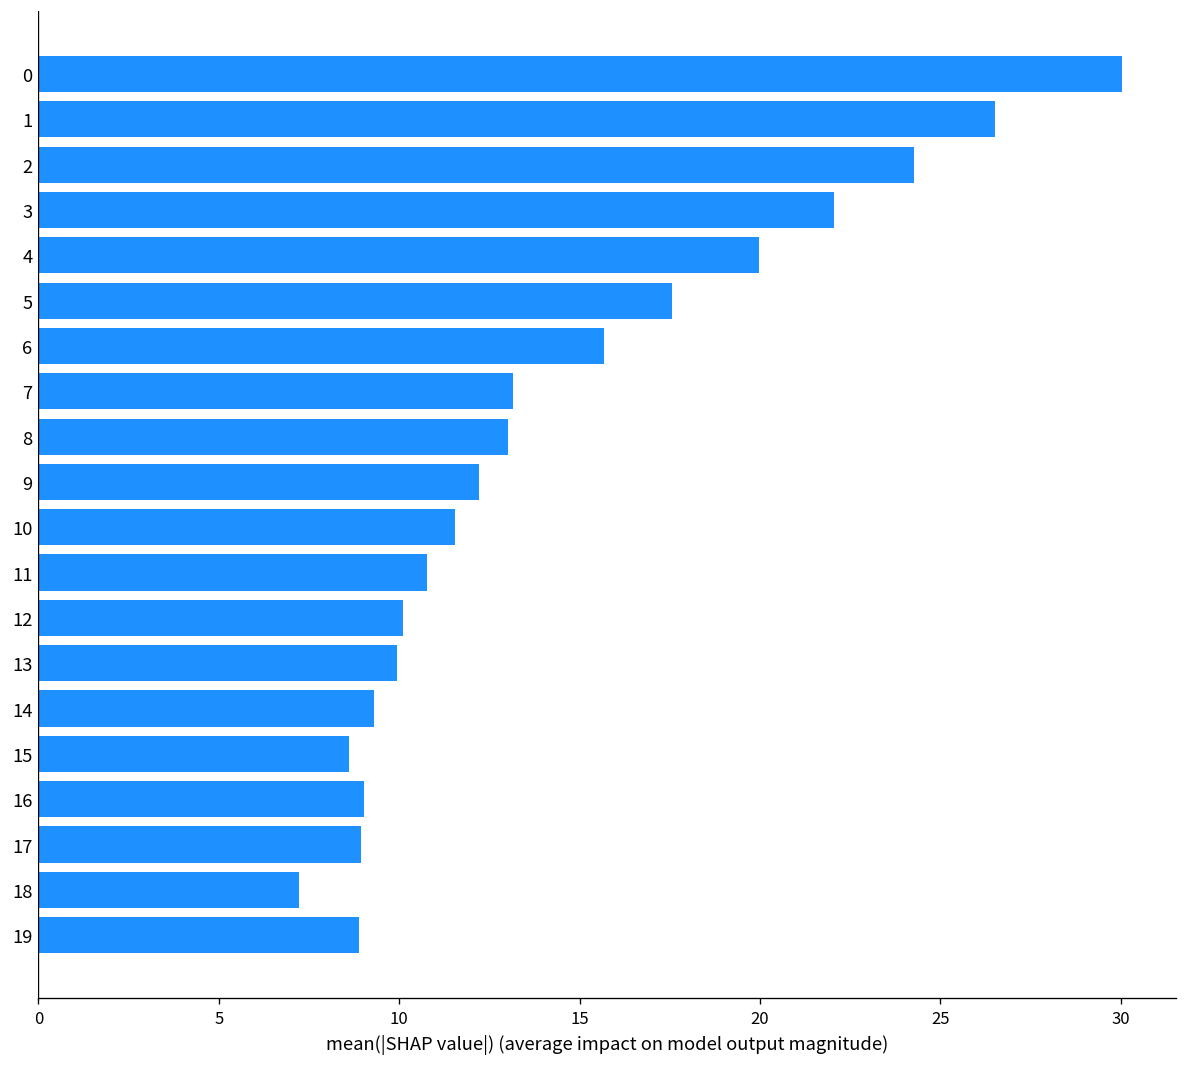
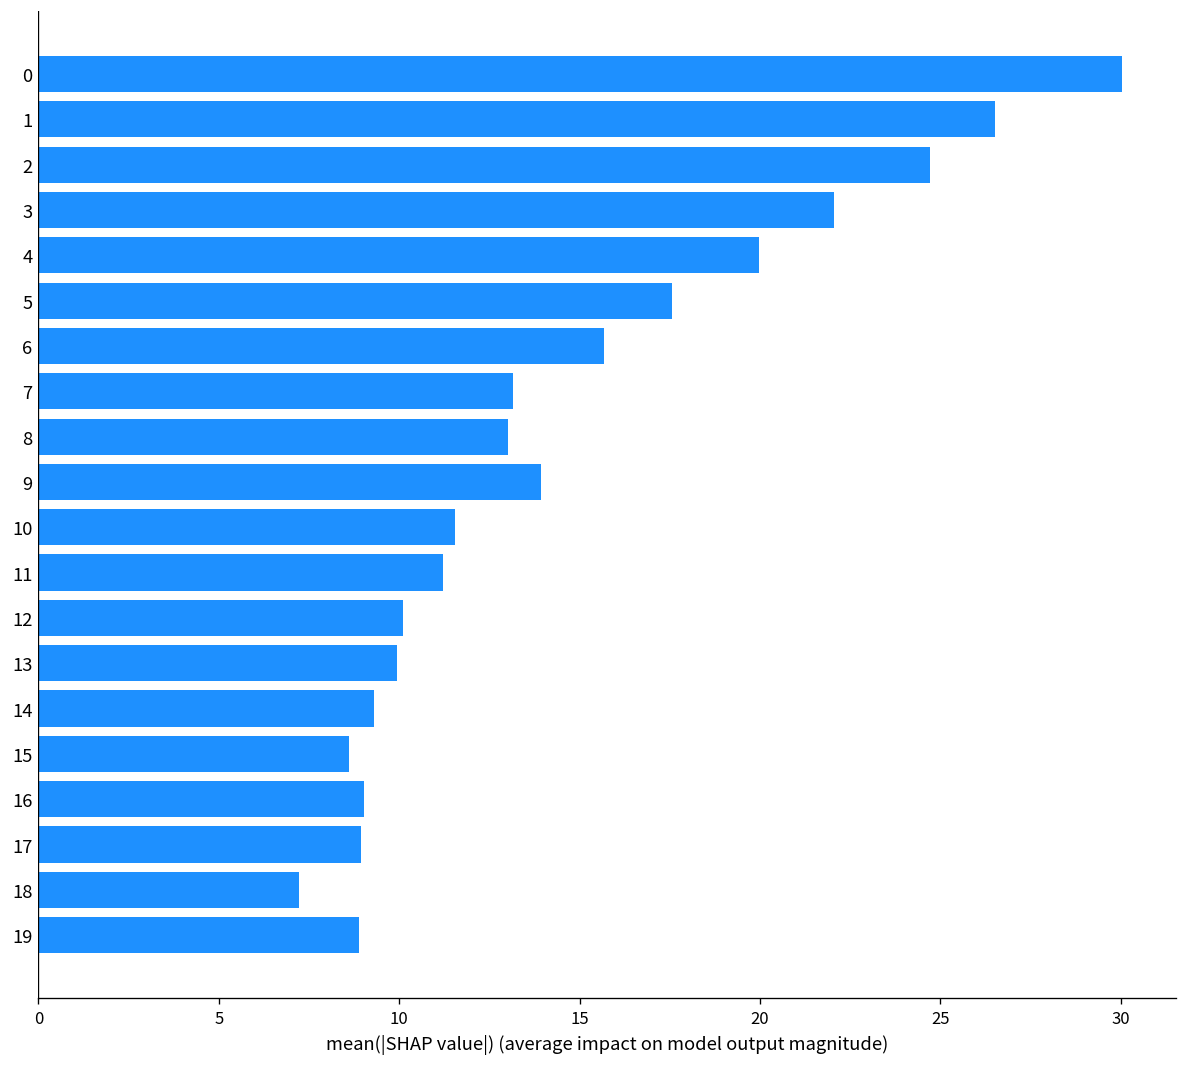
2: 24.3 -> 24.7
9: 12.2 -> 13.9
11: 10.8 -> 11.2
